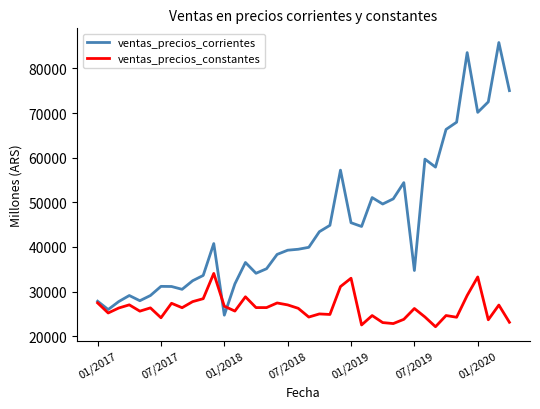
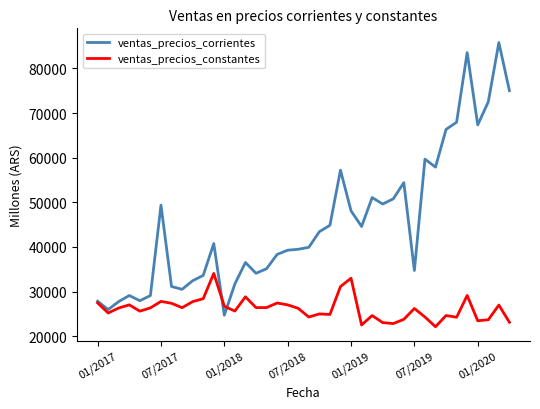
ventas_precios_corrientes, 07/2017: 31000 -> 49000
ventas_precios_constantes, 07/2017: 24000 -> 28000
ventas_precios_corrientes, 01/2019: 45000 -> 48000
ventas_precios_corrientes, 01/2020: 70000 -> 67000
ventas_precios_constantes, 01/2020: 33000 -> 23000
